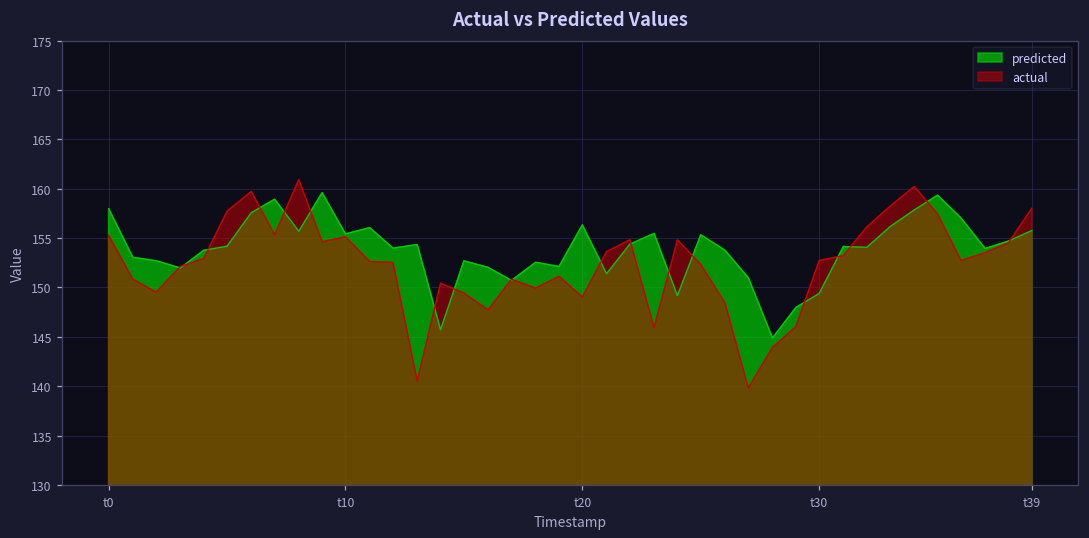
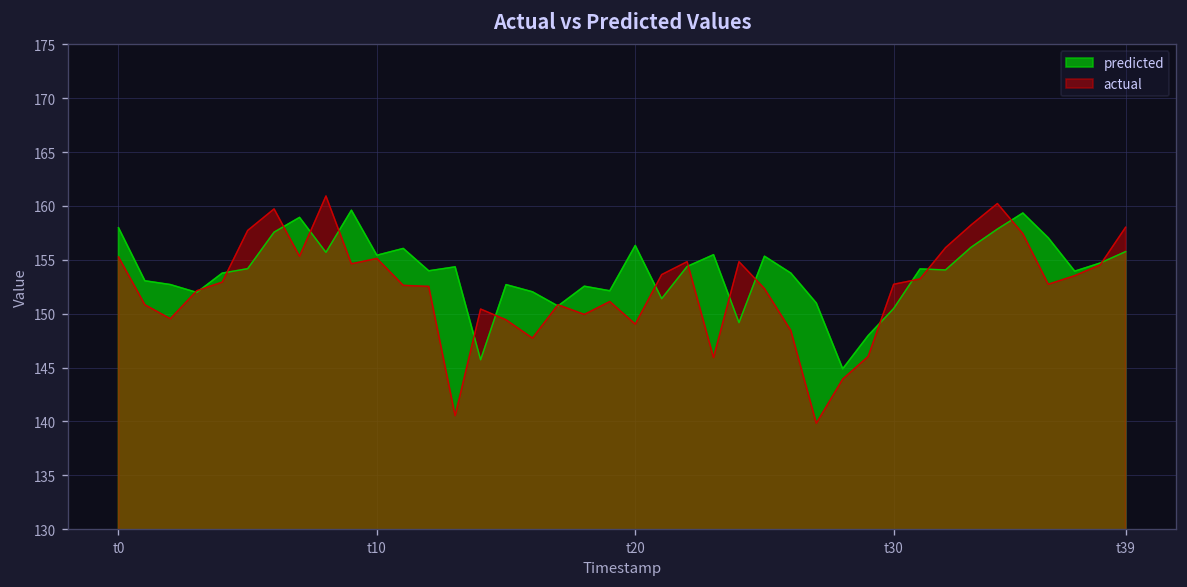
predicted, t30: 149 -> 150
